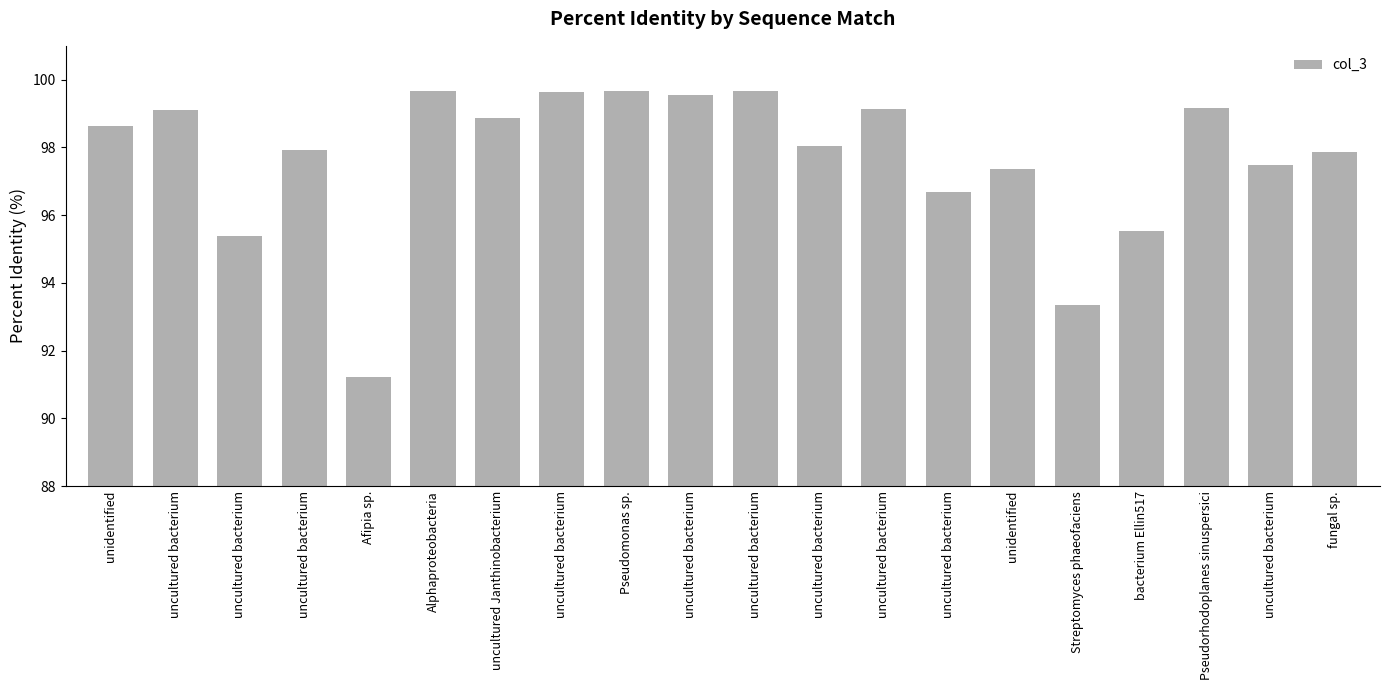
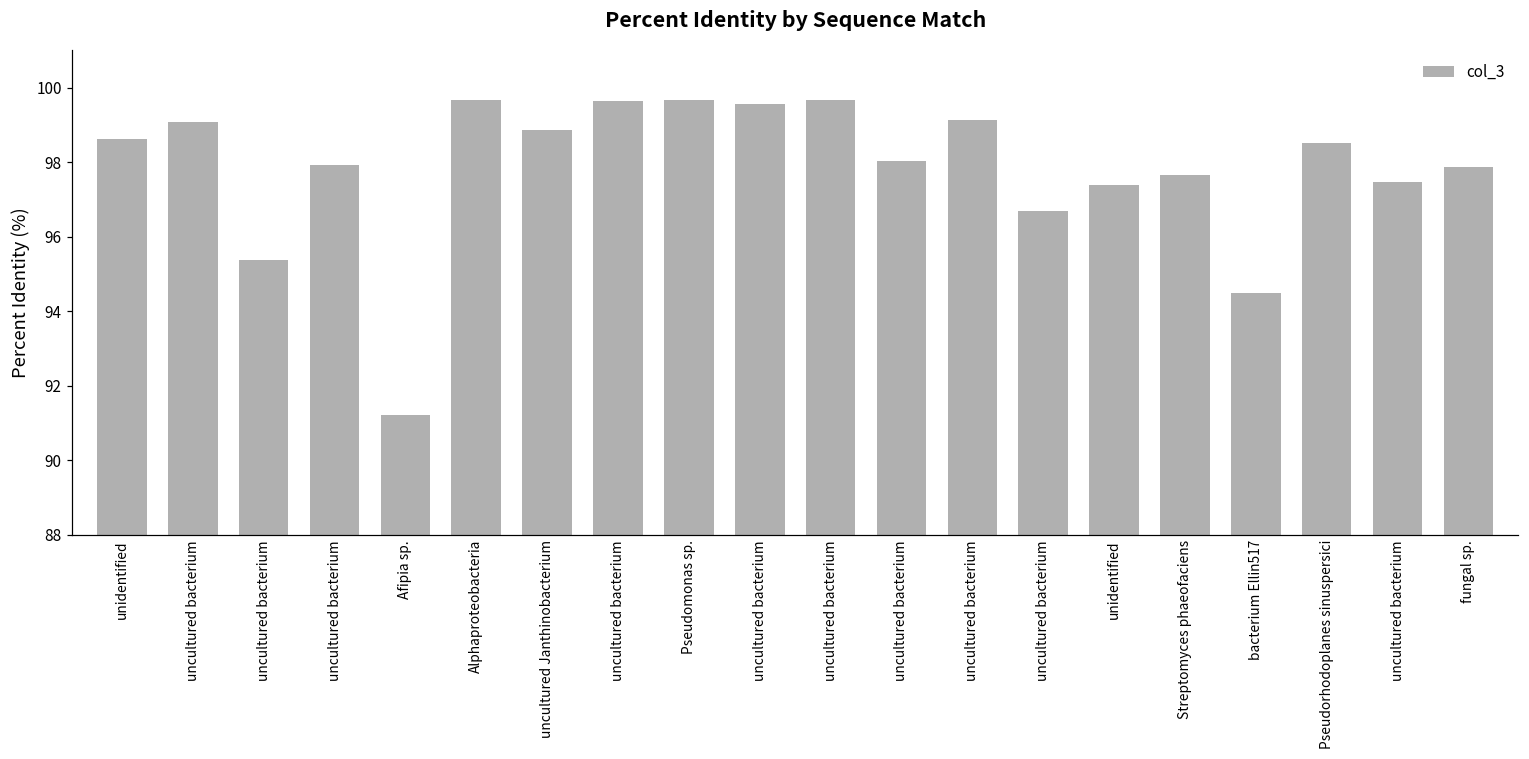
Streptomyces phaeofaciens: 93.4 -> 97.6
bacterium Ellin517: 95.5 -> 94.5
Pseudorhodoplanes sinuspersici: 99.2 -> 98.5
